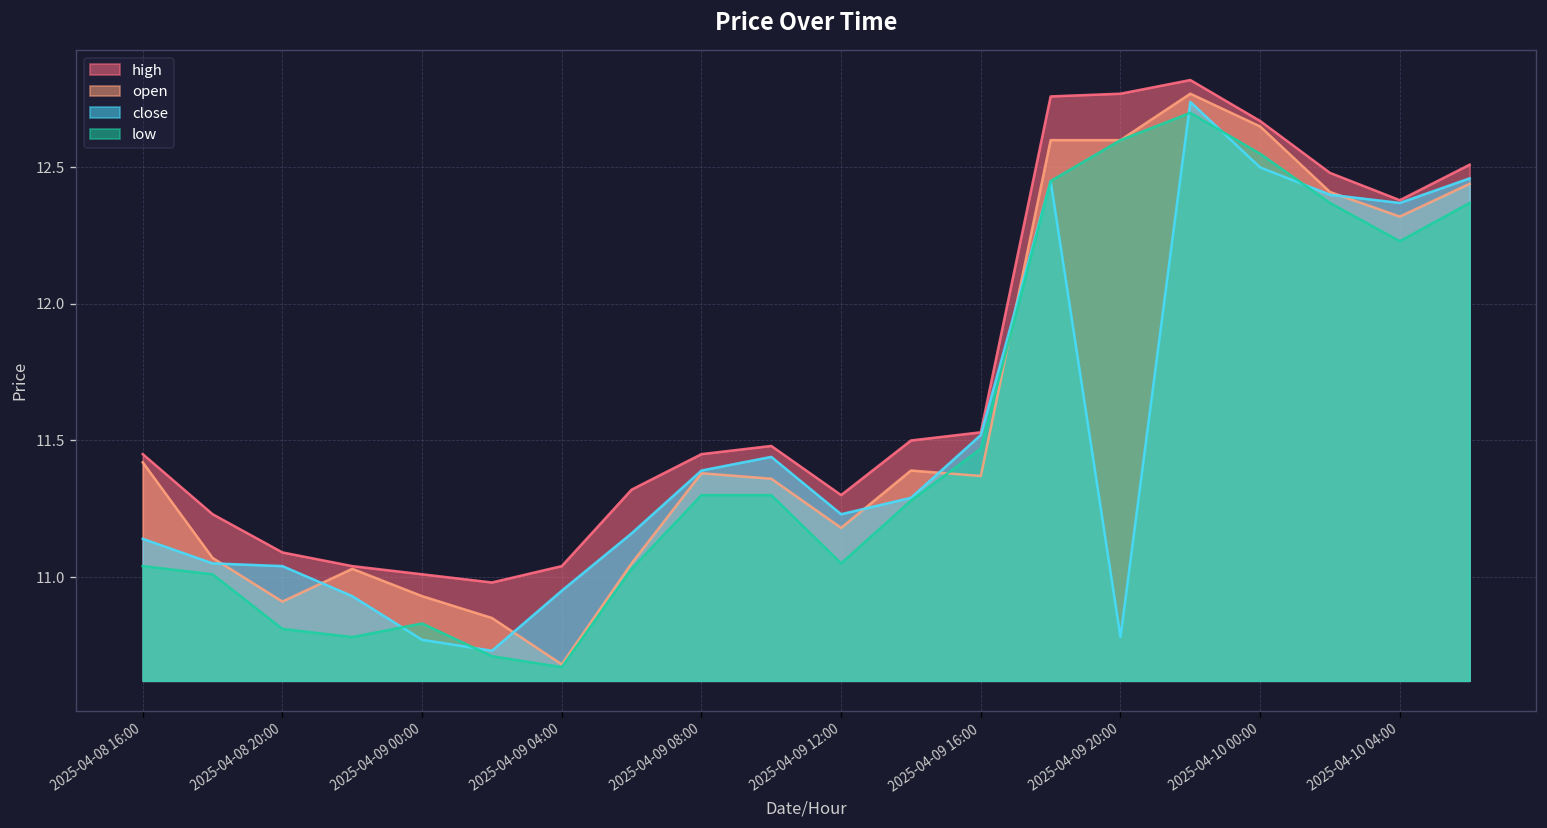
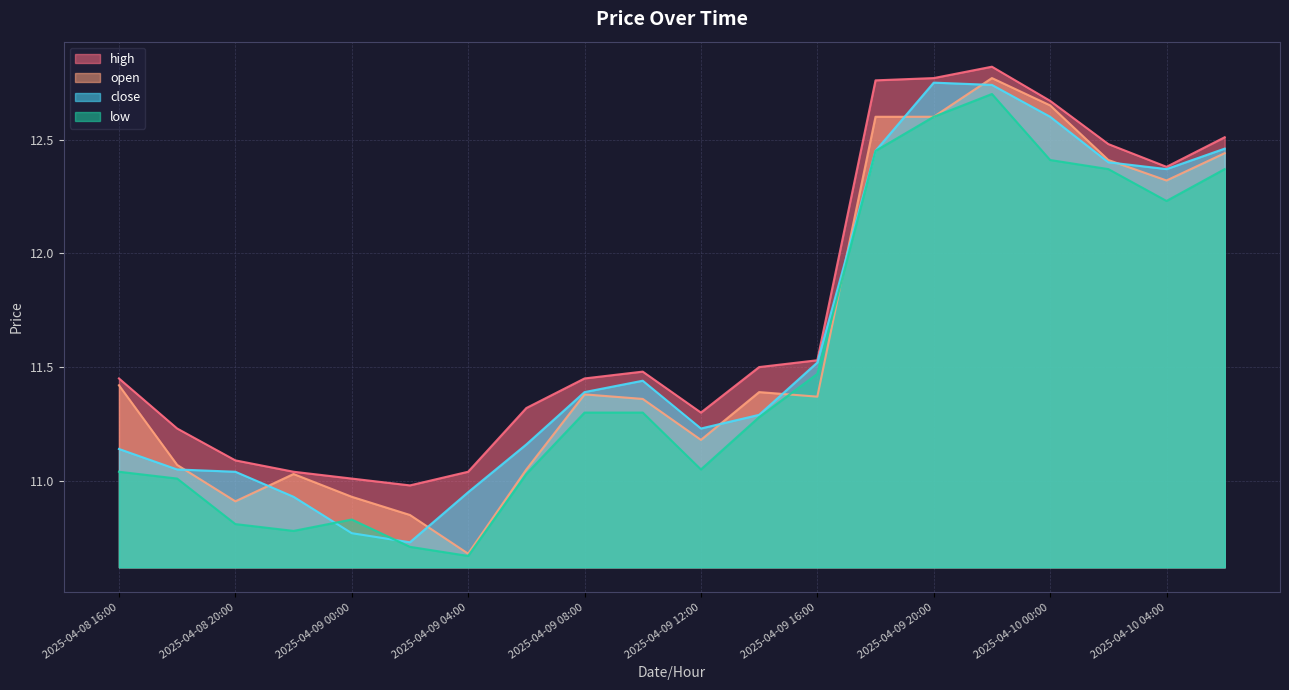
close, 2025-04-09 20:00: 10.78 -> 12.75
close, 2025-04-10 00:00: 12.5 -> 12.6
low, 2025-04-10 00:00: 12.55 -> 12.41
